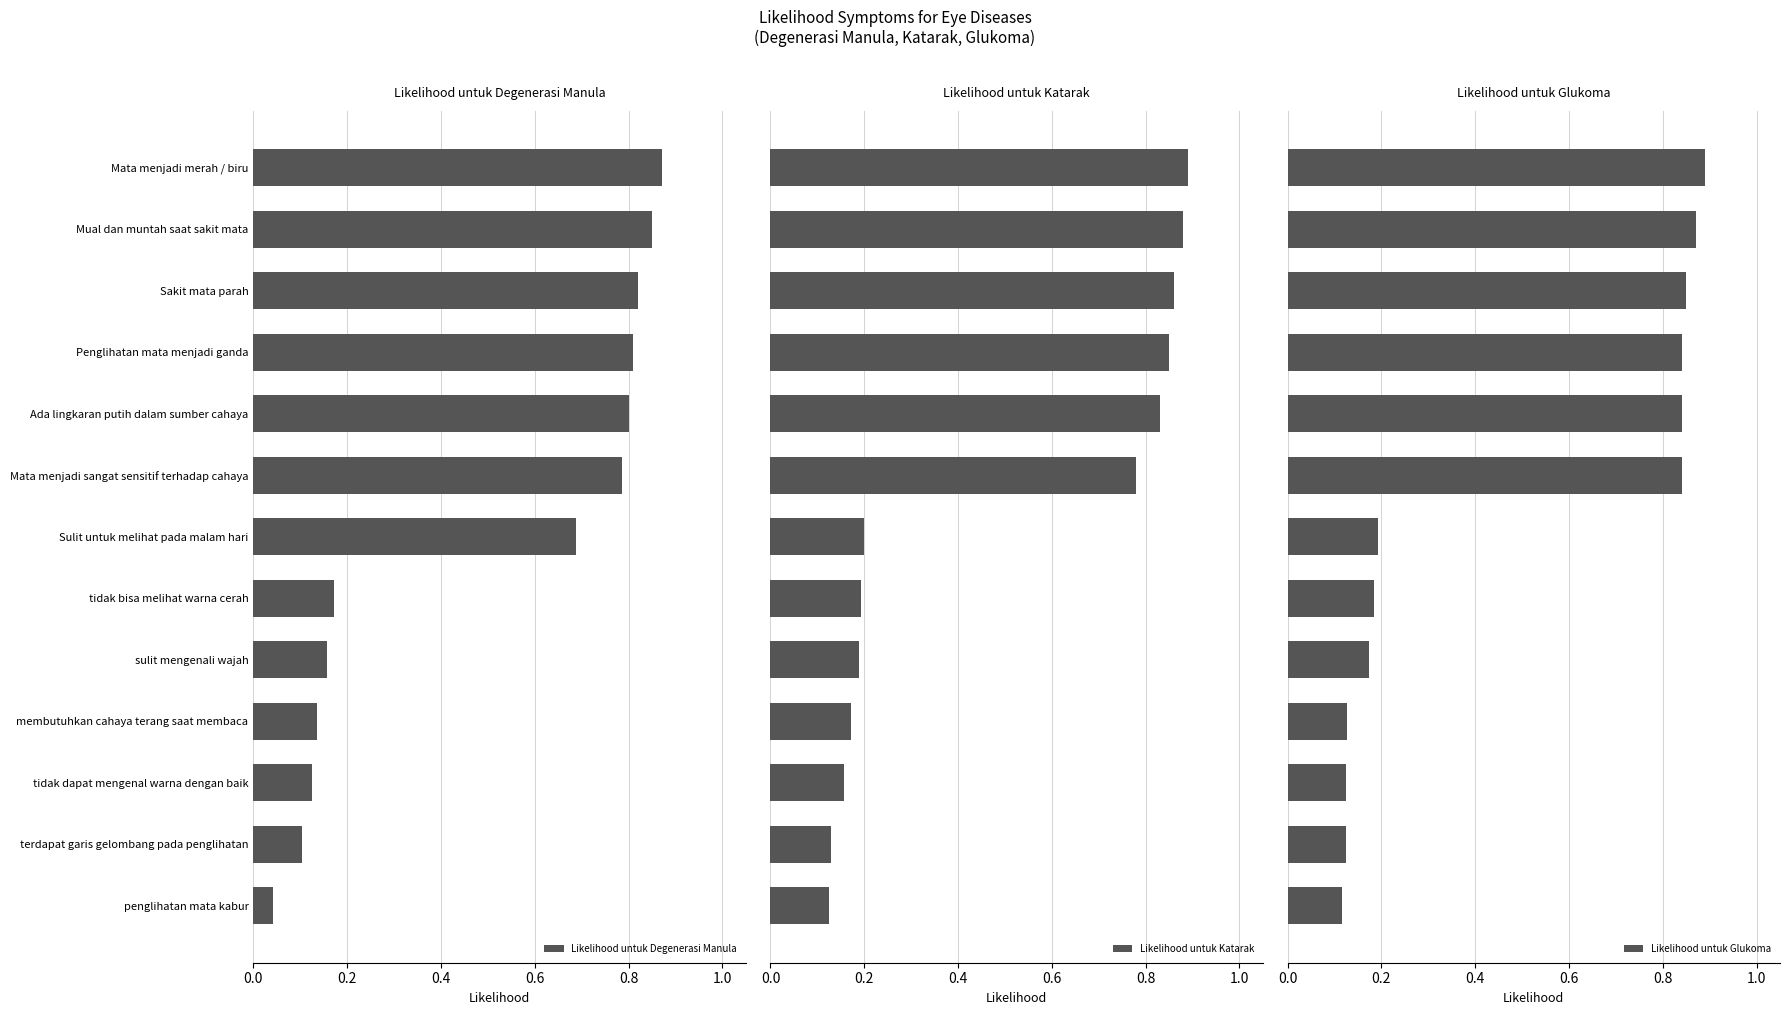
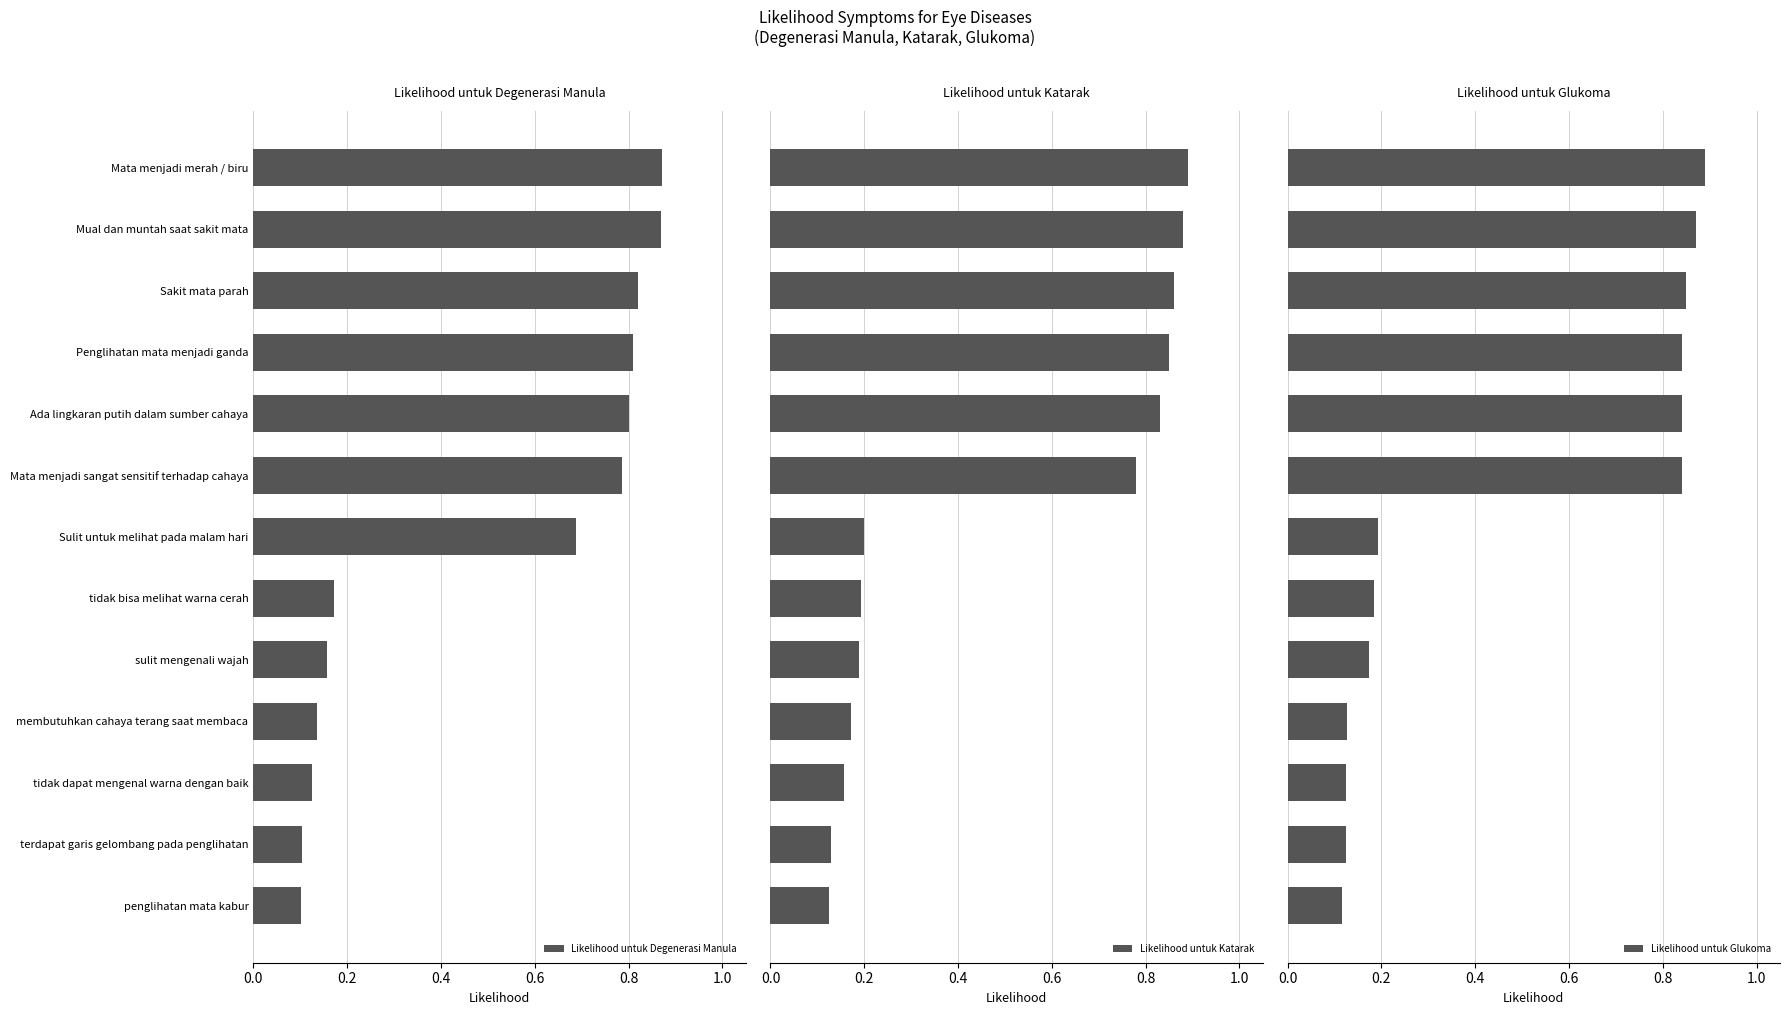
Likelihood untuk Degenerasi Manula, Mual dan muntah saat sakit mata: 0.85 -> 0.87
Likelihood untuk Degenerasi Manula, penglihatan mata kabur: 0.04 -> 0.10
